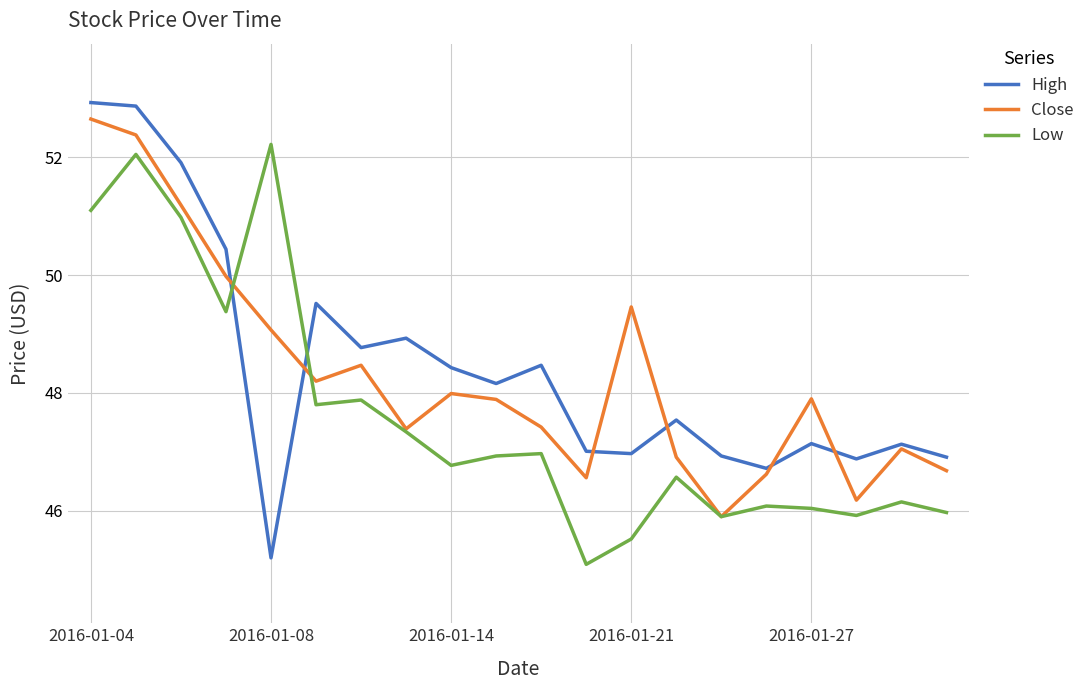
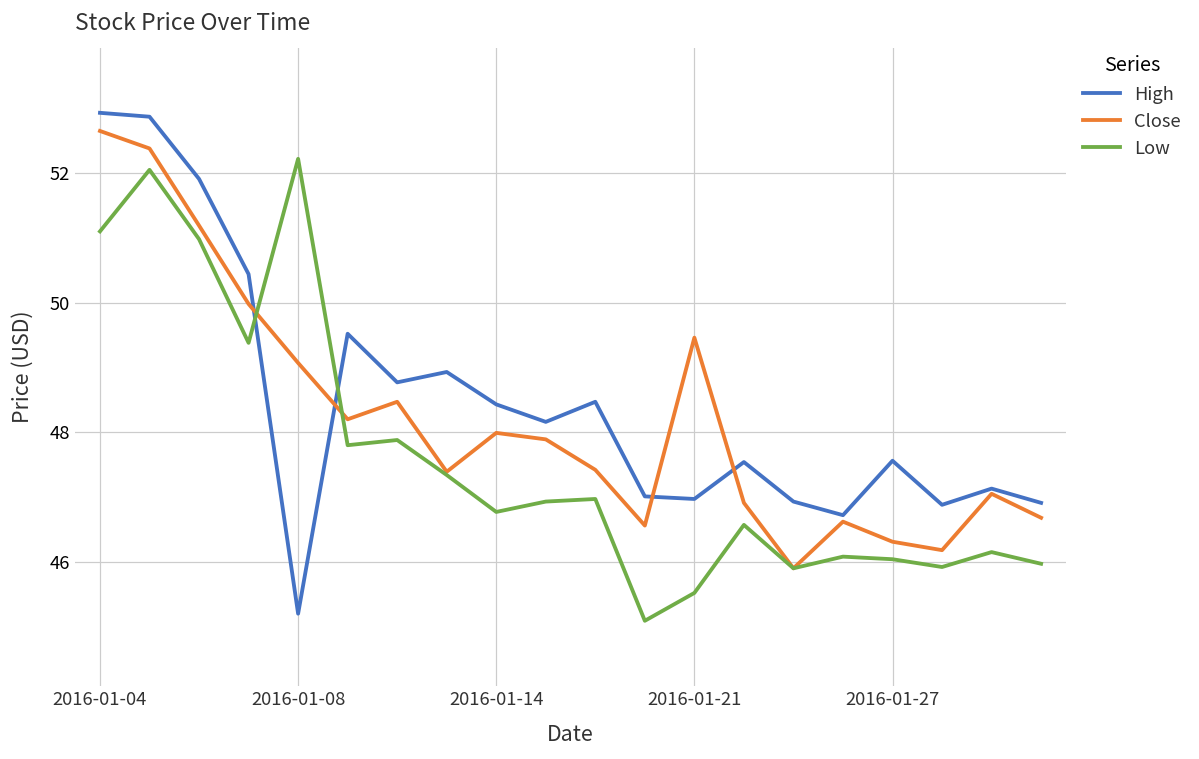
High, 2016-01-27: 47.1 -> 47.6
Close, 2016-01-27: 47.9 -> 46.3
